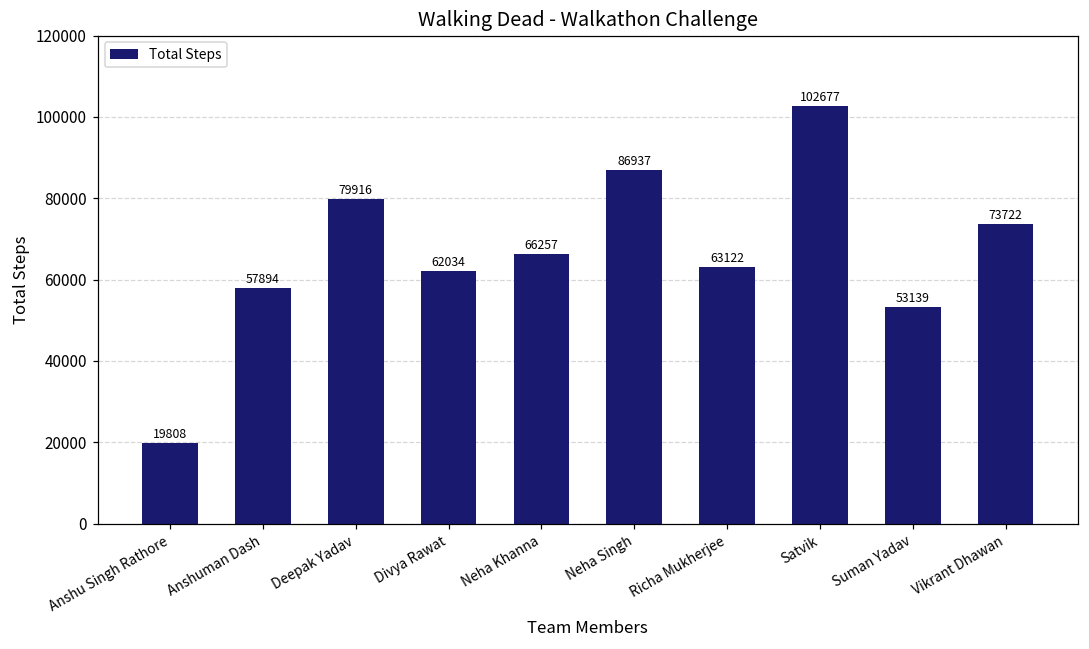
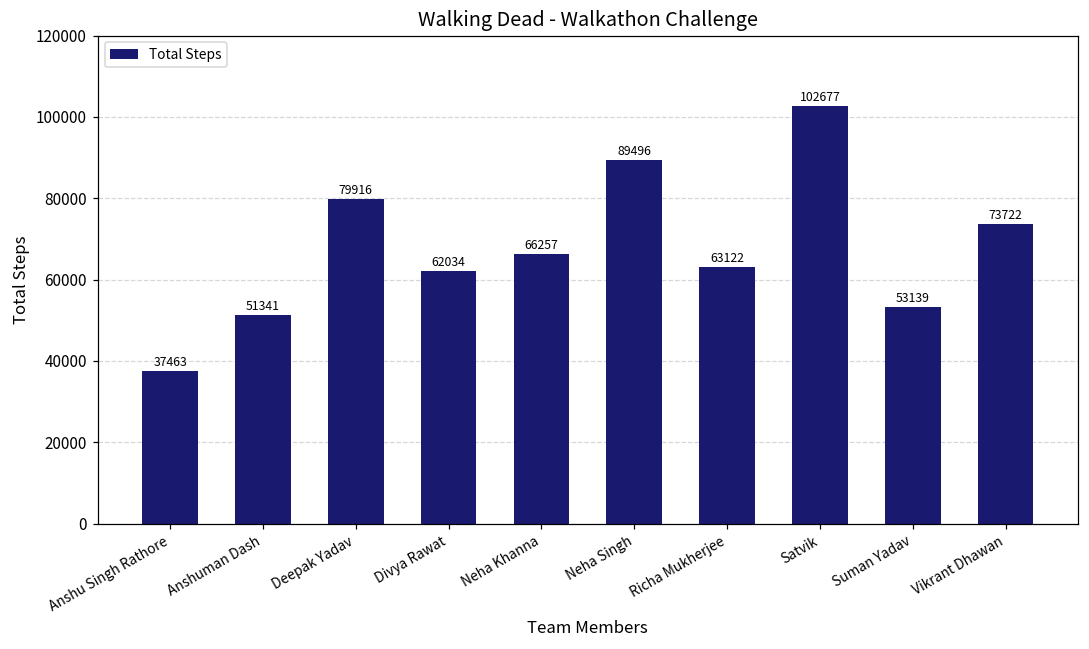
Anshu Singh Rathore: 19808 -> 37463
Anshuman Dash: 57894 -> 51341
Neha Singh: 86937 -> 89496
